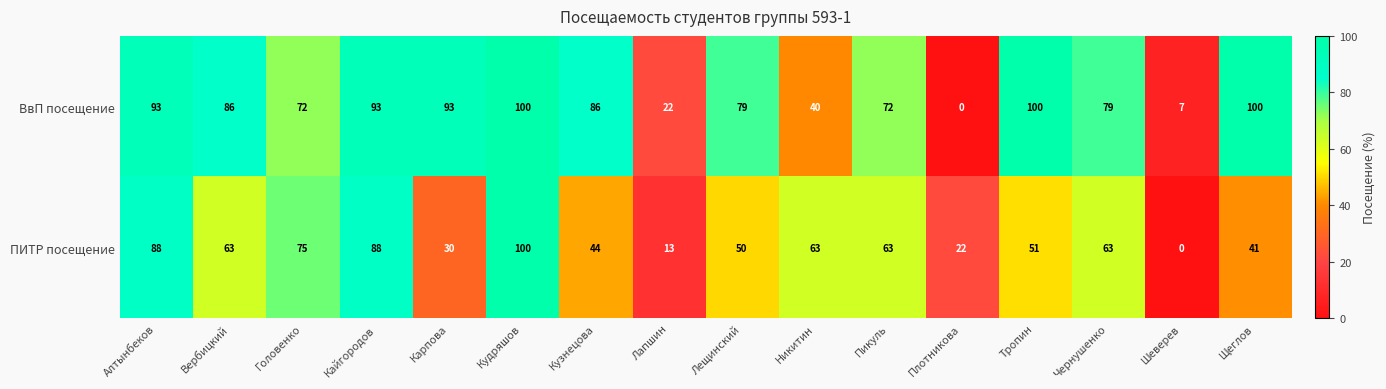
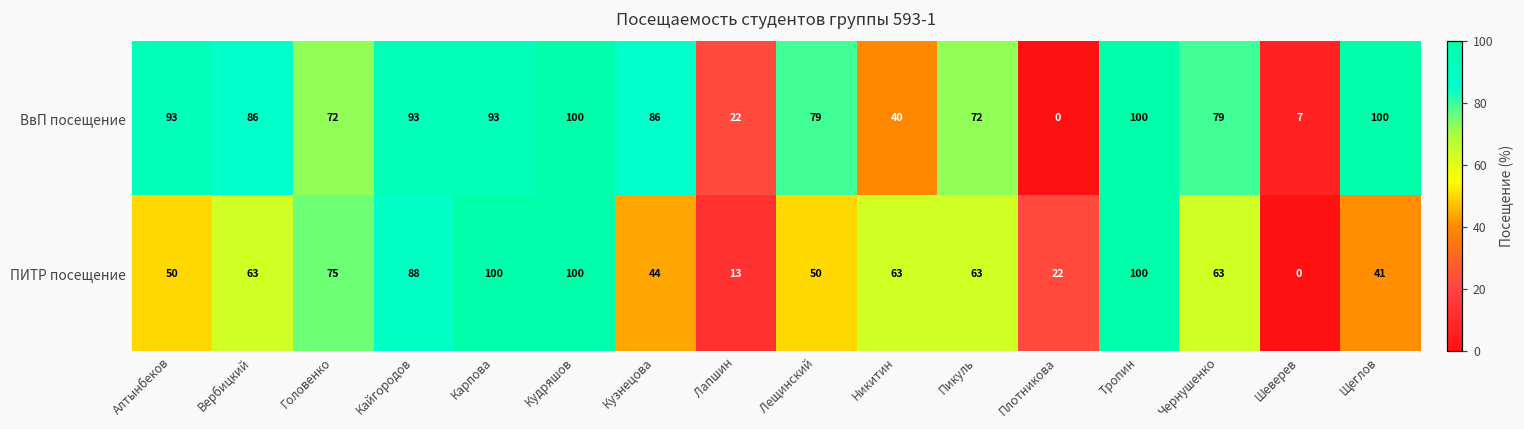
ПИТР посещение, Алтынбеков: 88 -> 50
ПИТР посещение, Карпова: 30 -> 100
ПИТР посещение, Тропин: 51 -> 100
